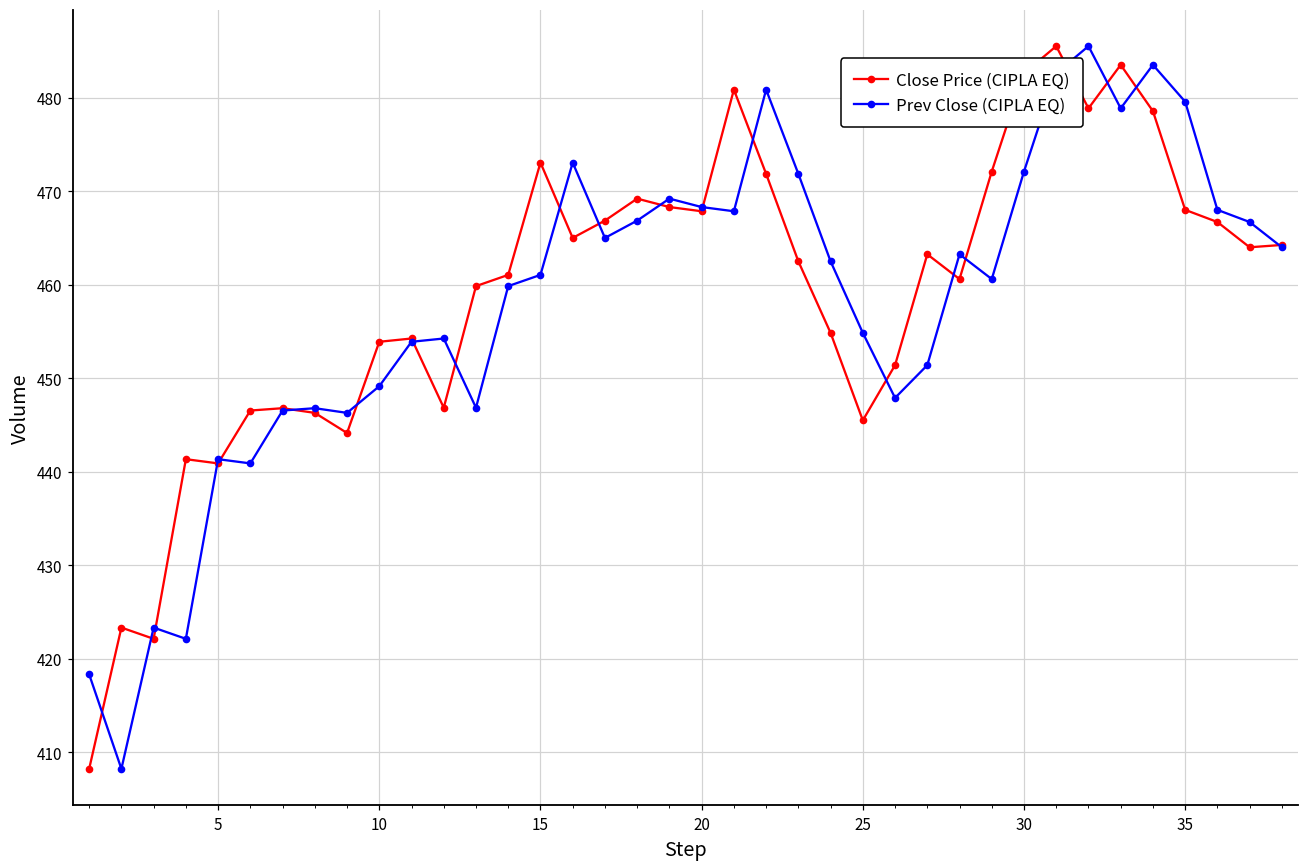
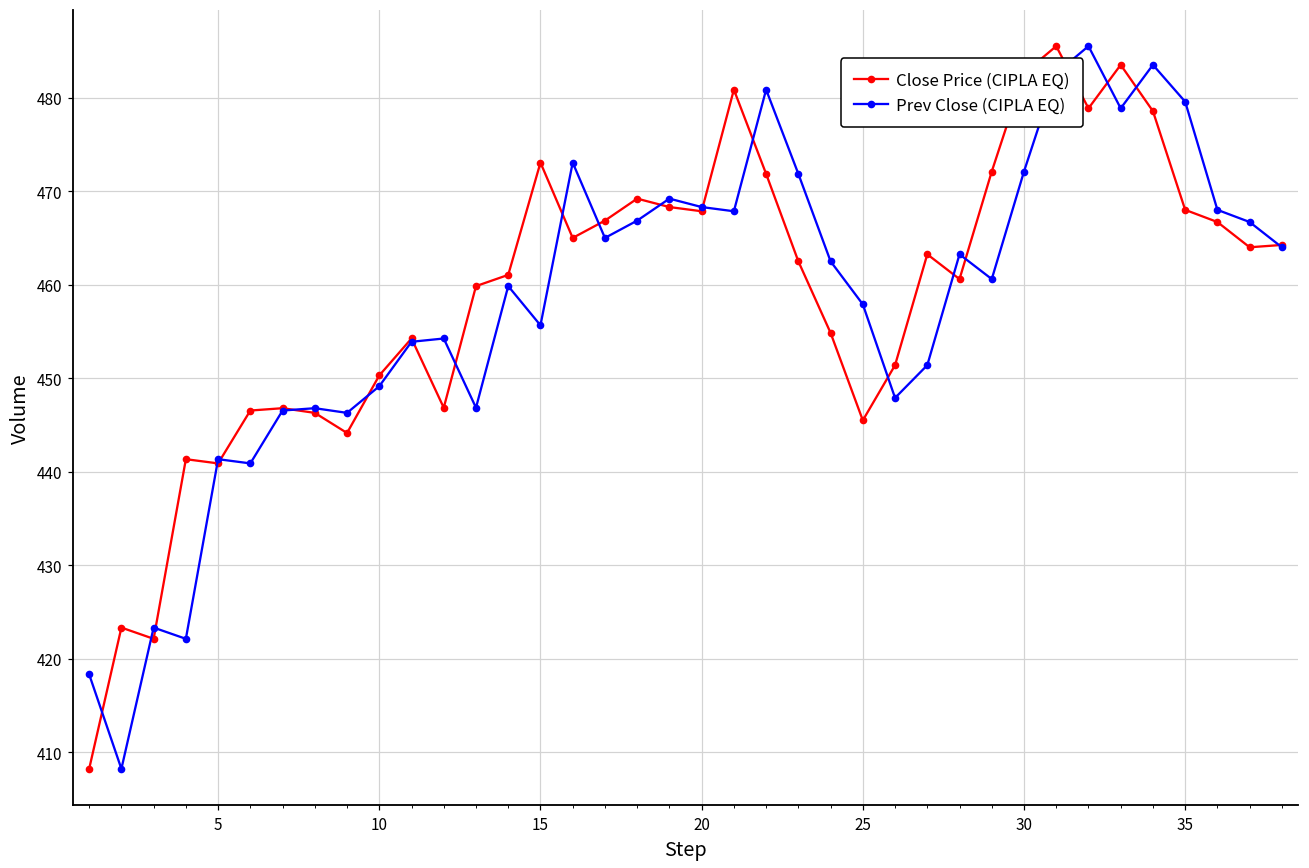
Close Price (CIPLA EQ), 10: 454 -> 450
Prev Close (CIPLA EQ), 15: 461 -> 456
Prev Close (CIPLA EQ), 25: 455 -> 458
